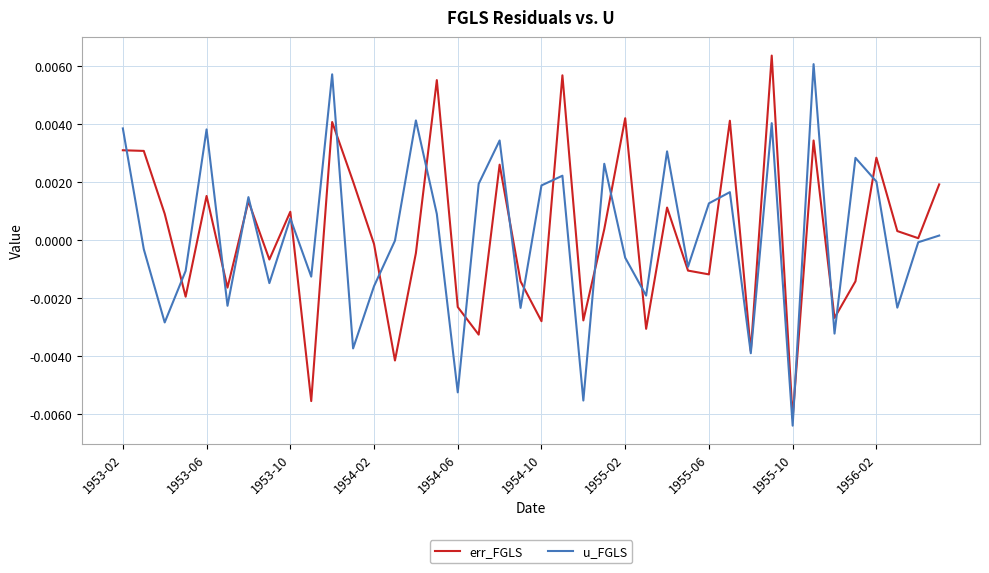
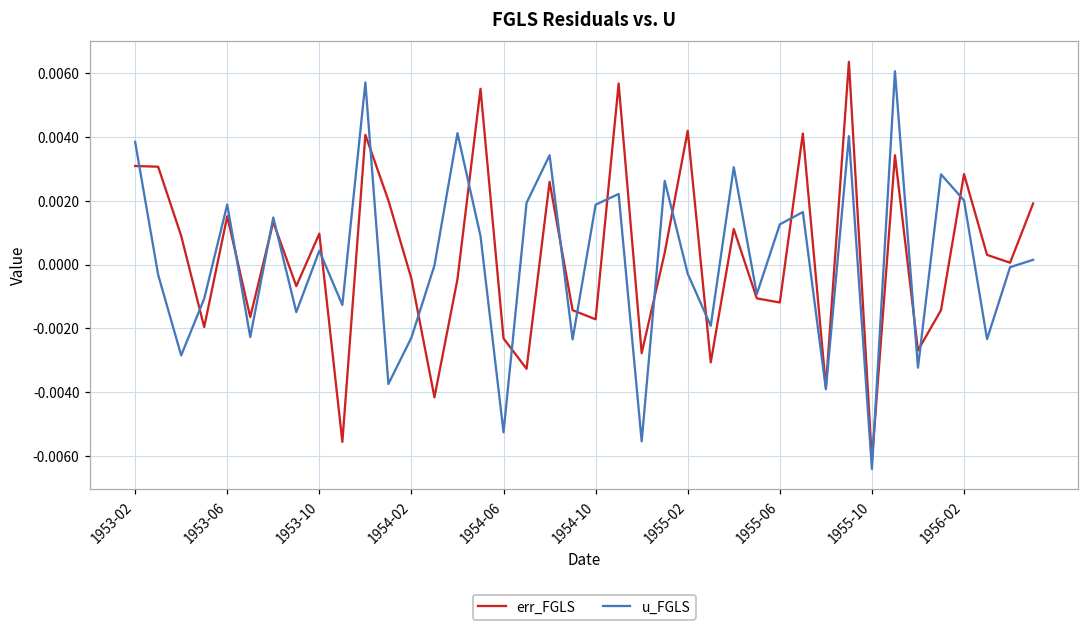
u_FGLS, 1953-06: 0.0038 -> 0.0019
u_FGLS, 1953-10: 0.0007 -> 0.0004
err_FGLS, 1954-02: -0.0001 -> -0.0004
u_FGLS, 1954-02: -0.0016 -> -0.0023
err_FGLS, 1954-10: -0.0028 -> -0.0017
u_FGLS, 1955-02: -0.0006 -> -0.0003
